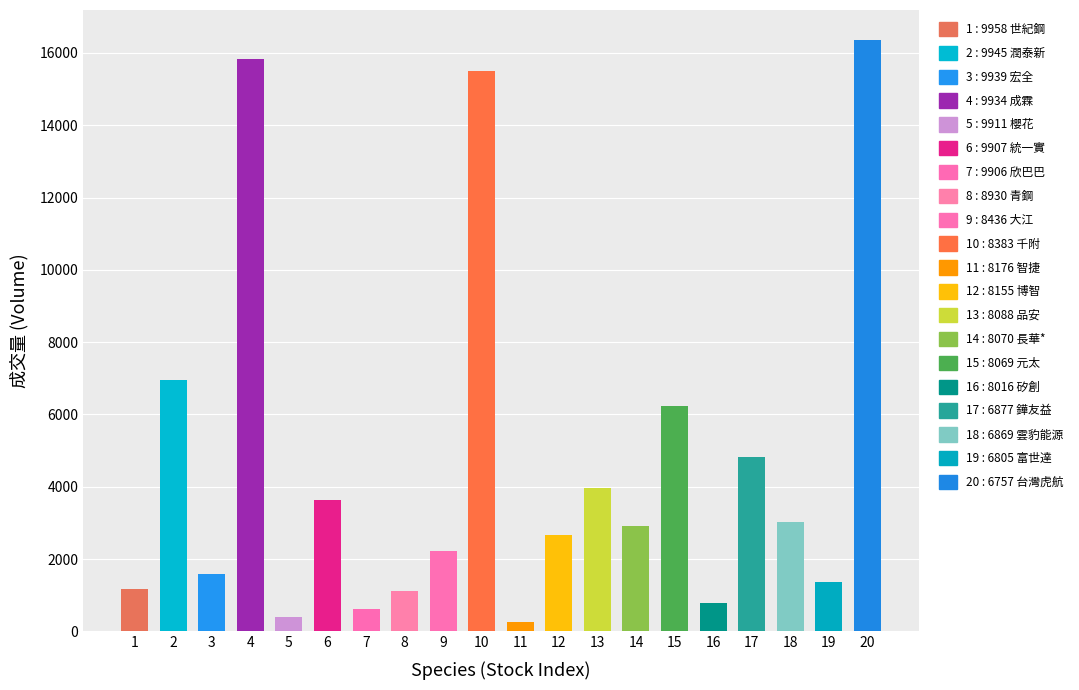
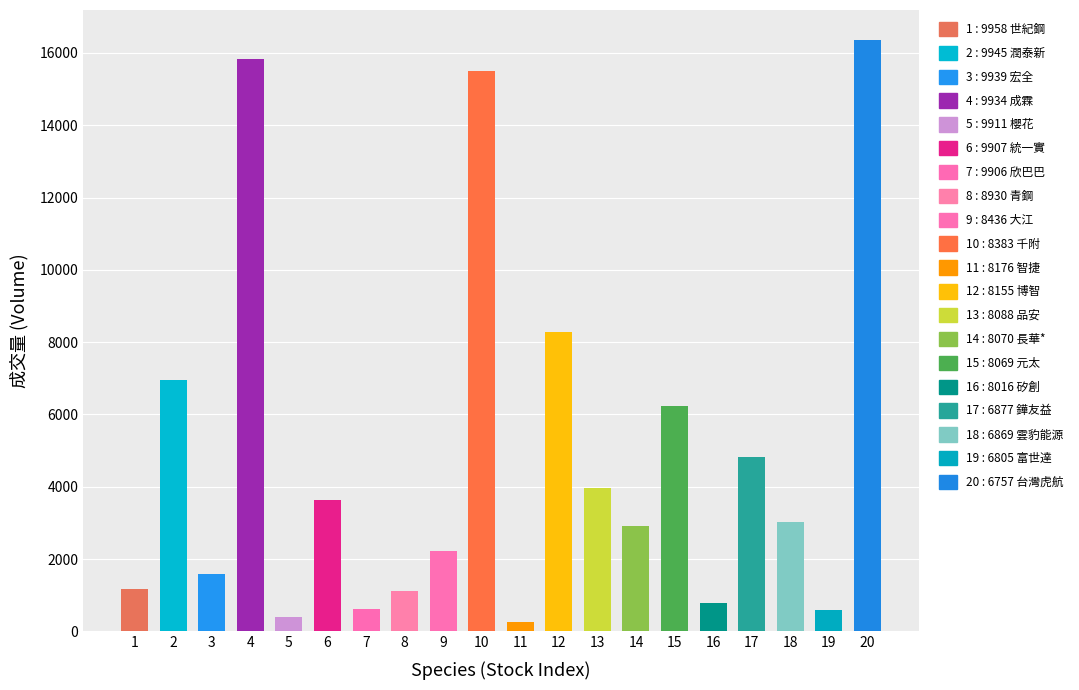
12: 2700 -> 8300
19: 1400 -> 600
